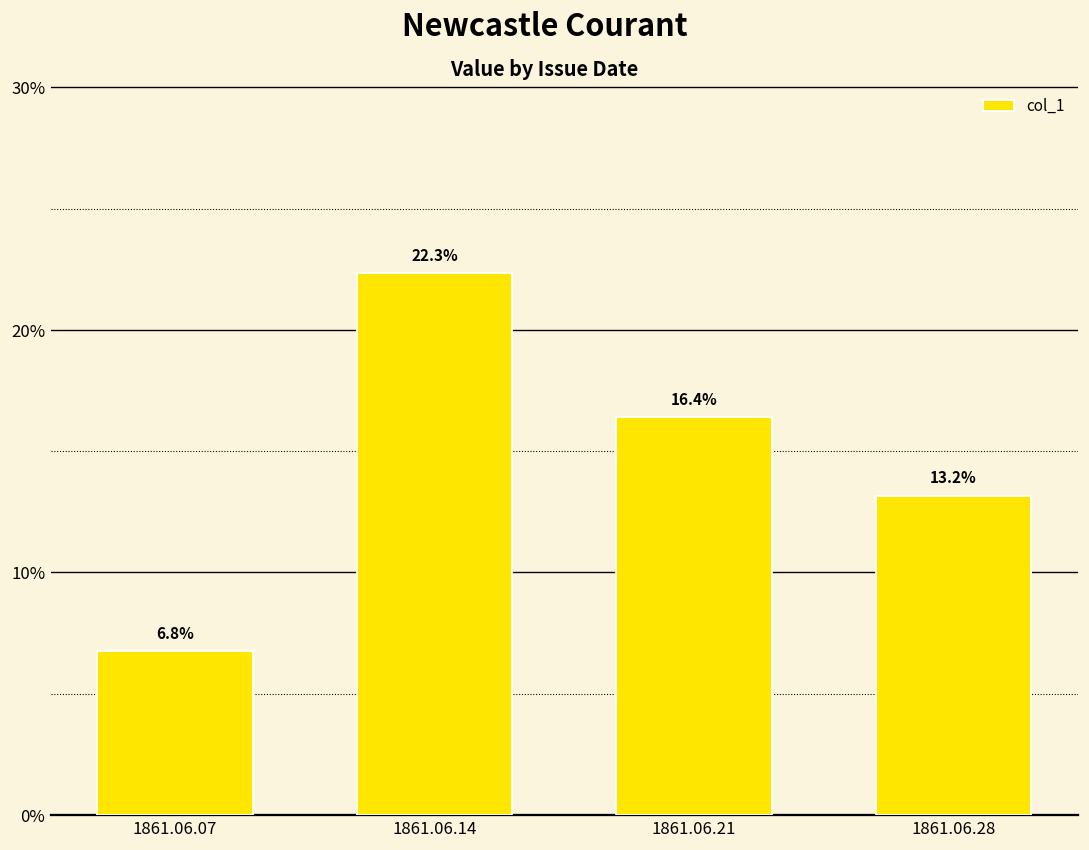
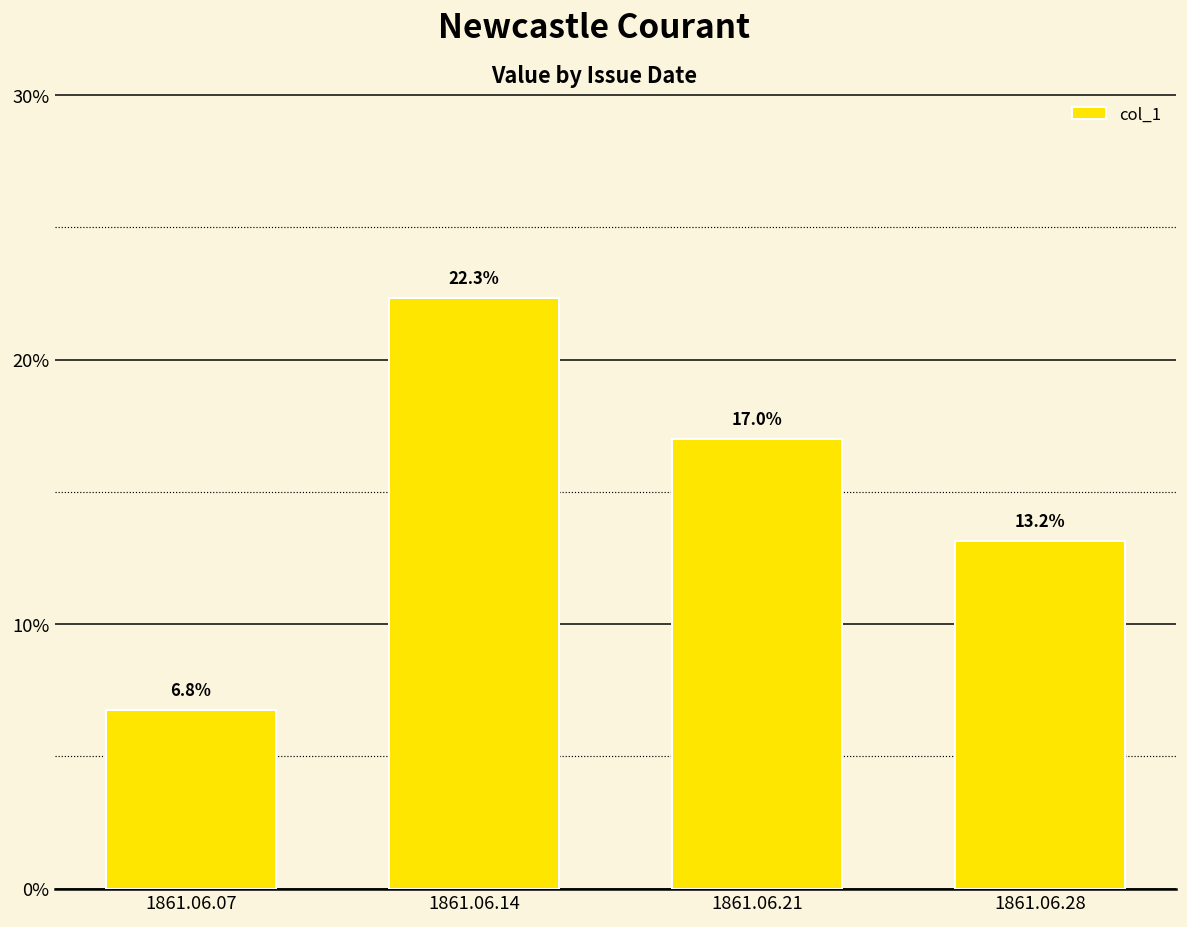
1861.06.21: 16.4% -> 17.0%
